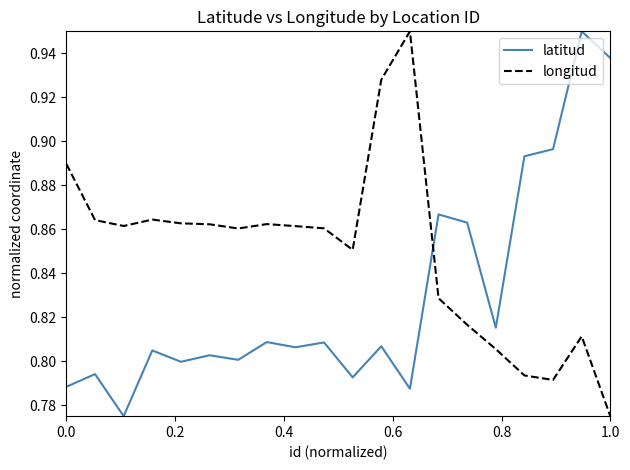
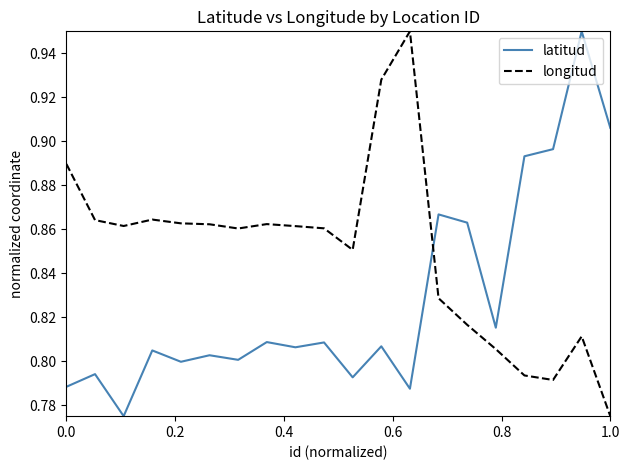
latitud, 1.0: 0.938 -> 0.906
